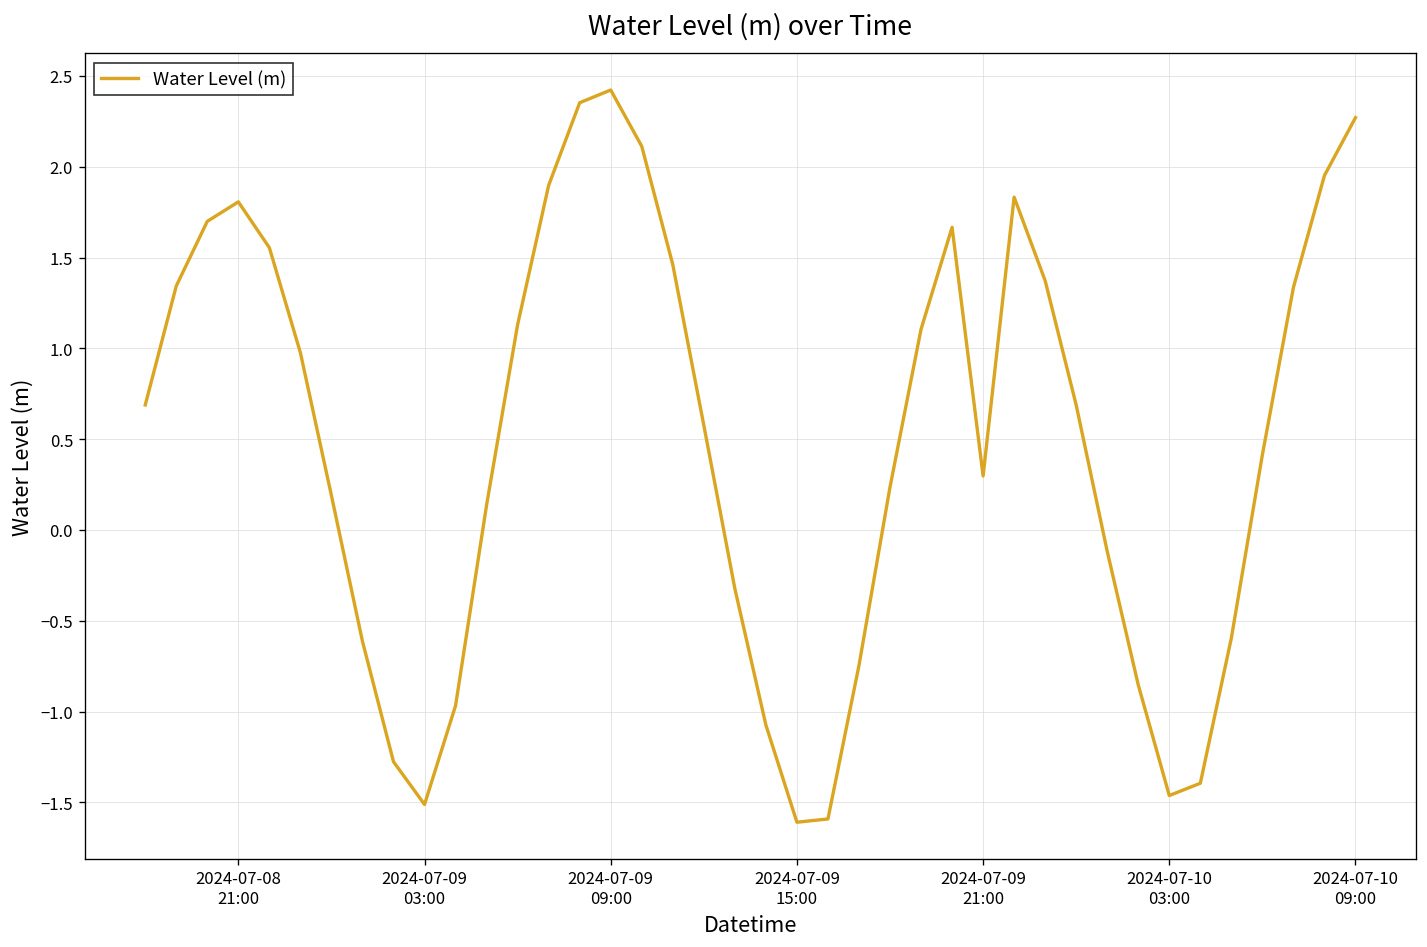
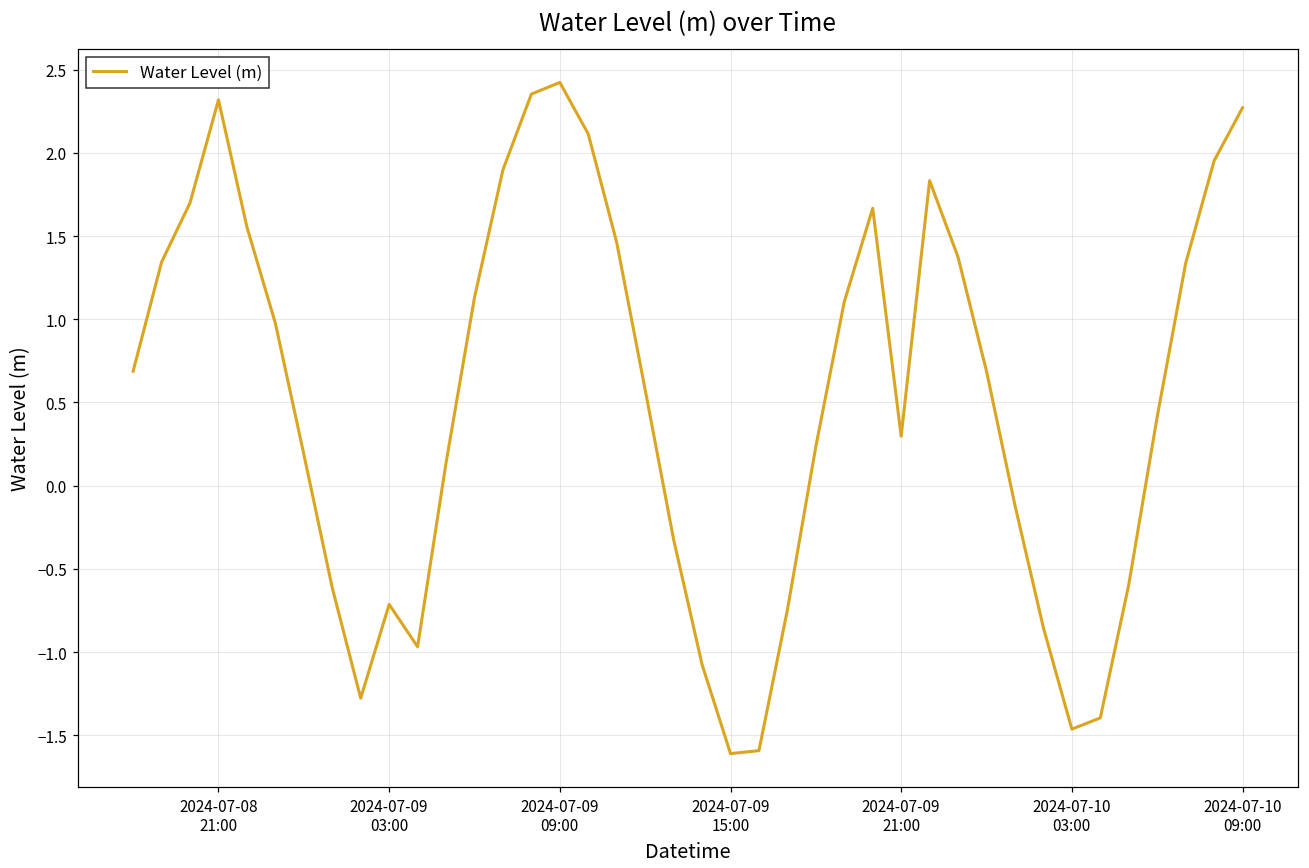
2024-07-08 21:00: 1.81 -> 2.32
2024-07-09 03:00: -1.51 -> -0.71
